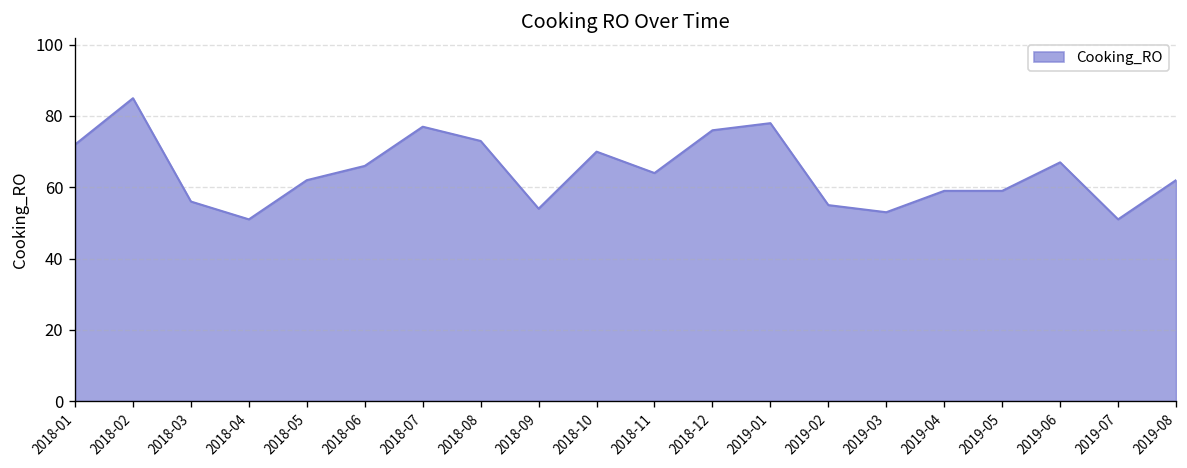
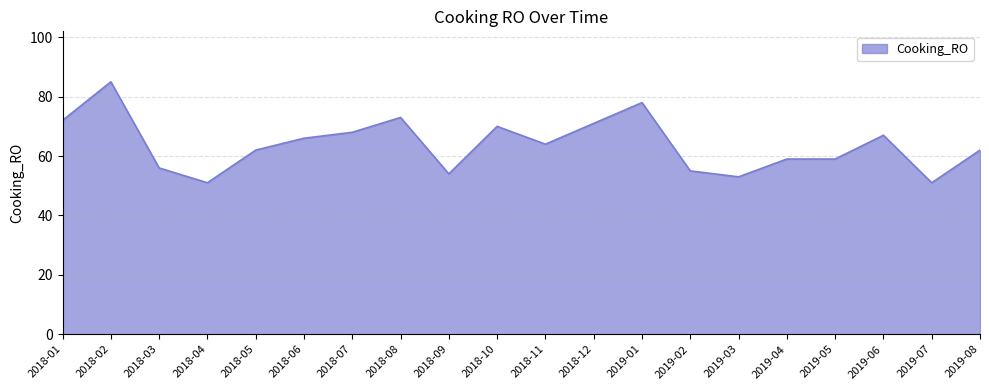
2018-07: 77 -> 68
2018-12: 76 -> 71
